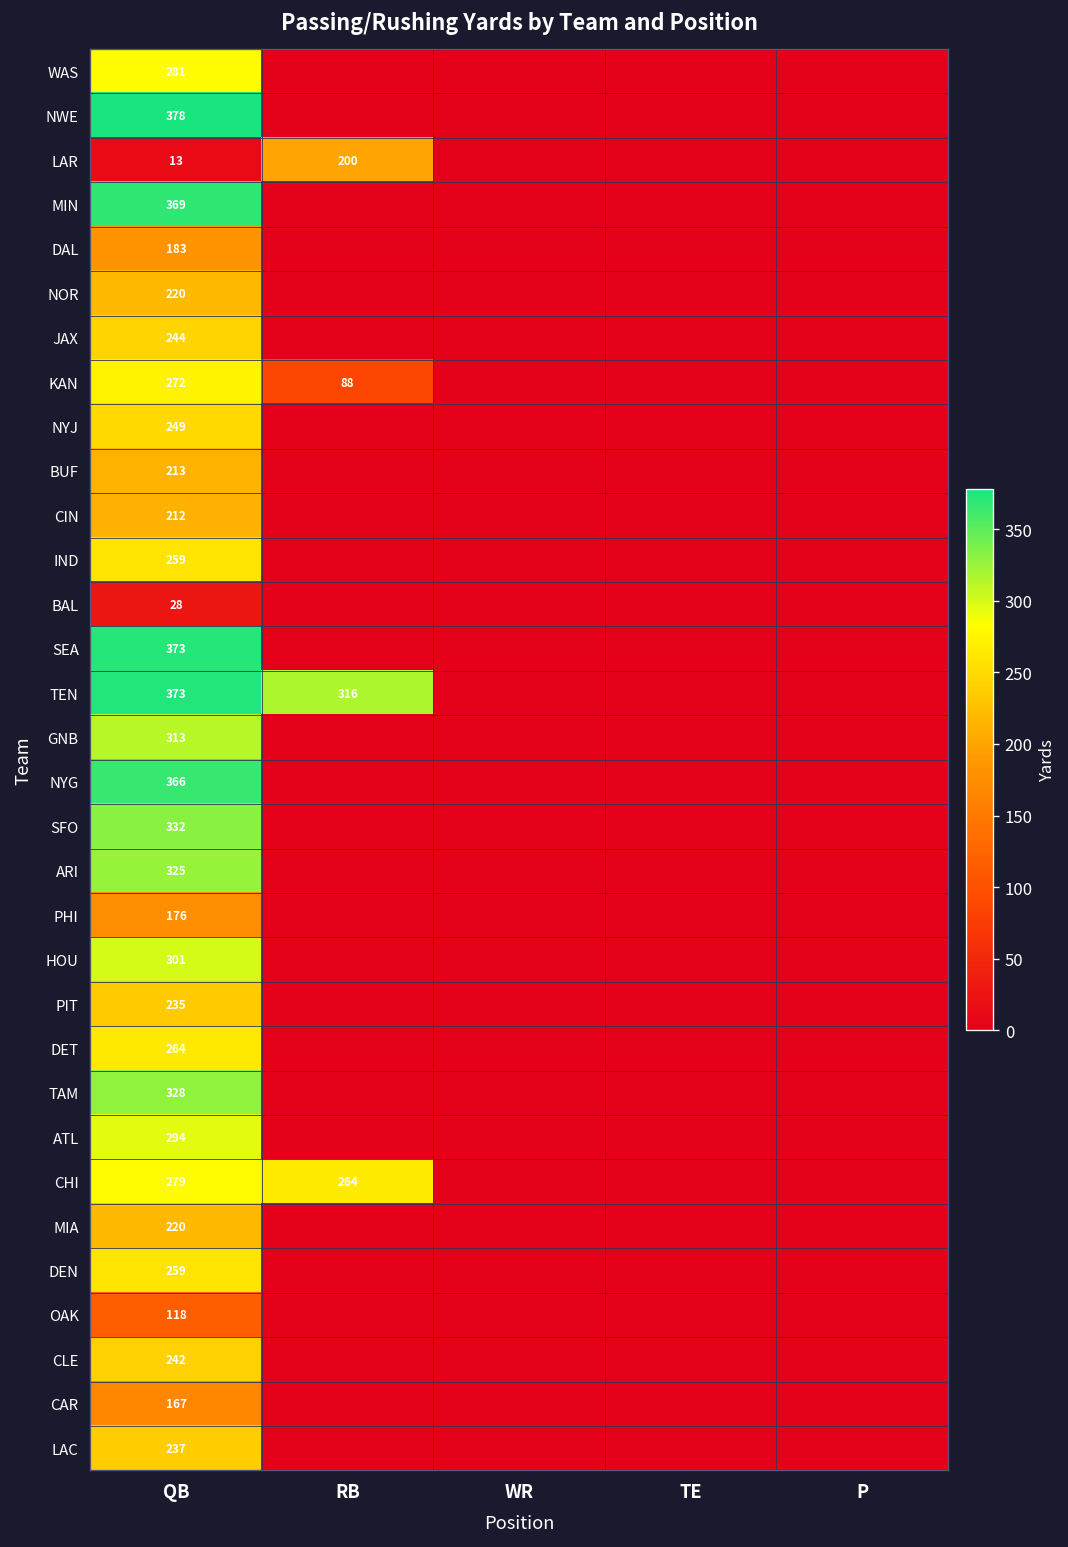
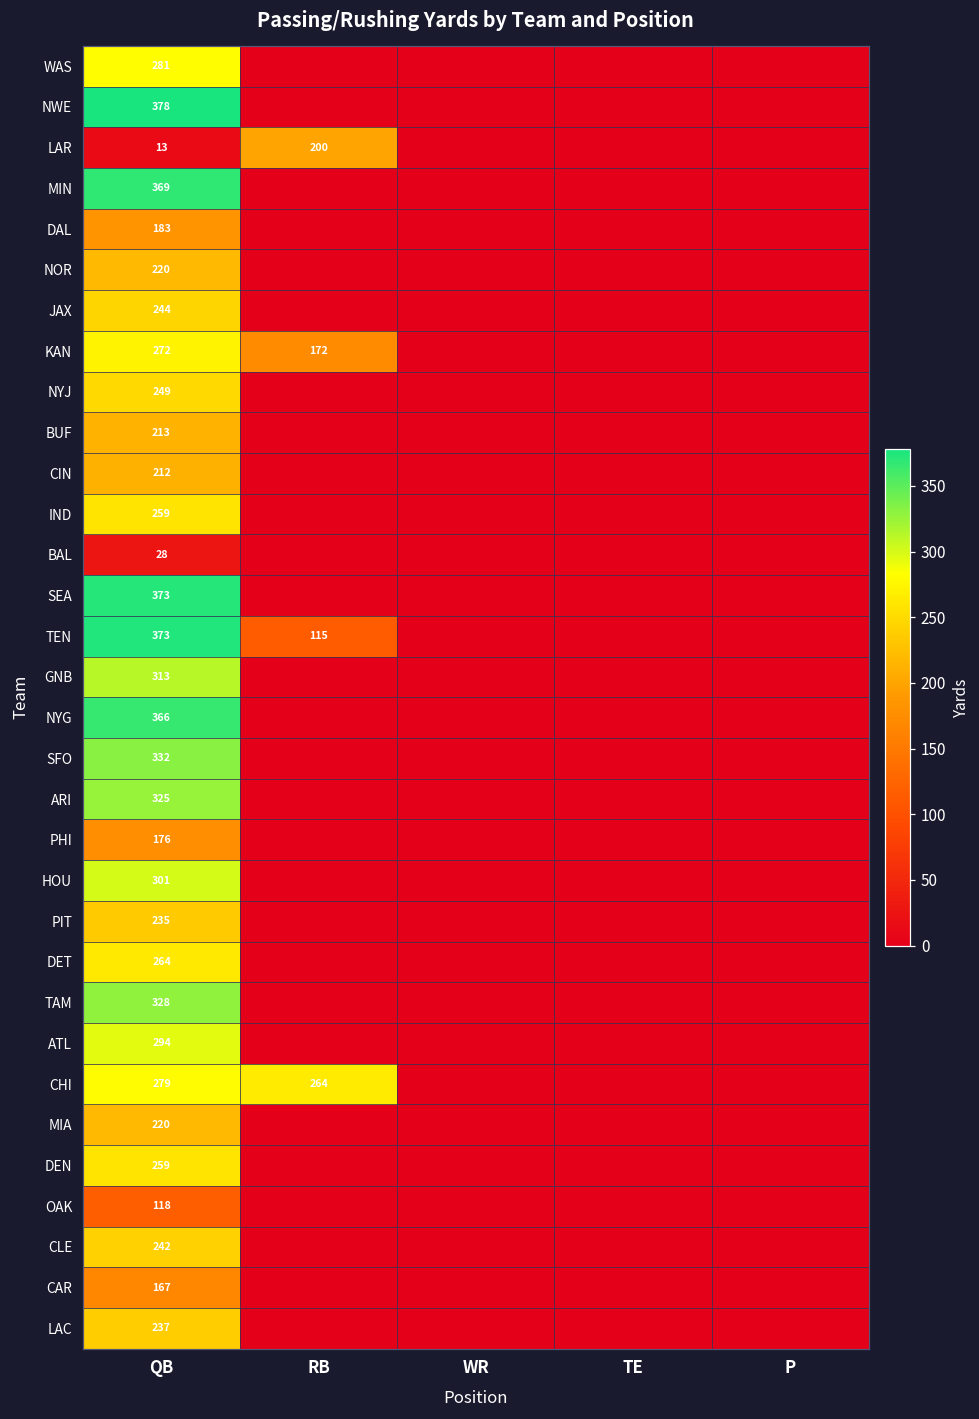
KAN, RB: 88 -> 172
TEN, RB: 316 -> 115
